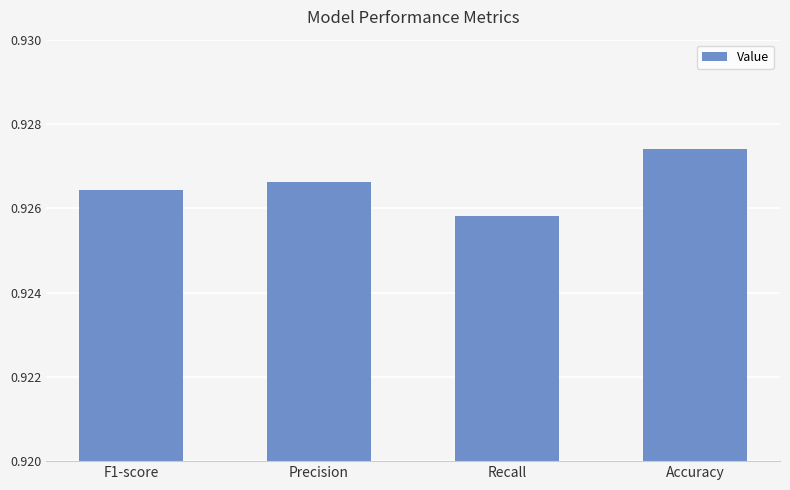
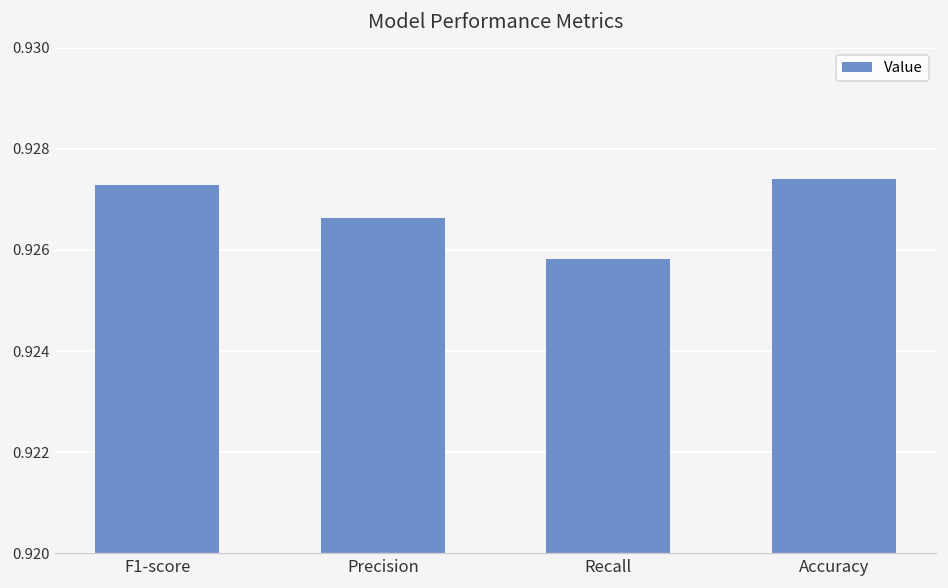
F1-score: 0.9264 -> 0.9273
